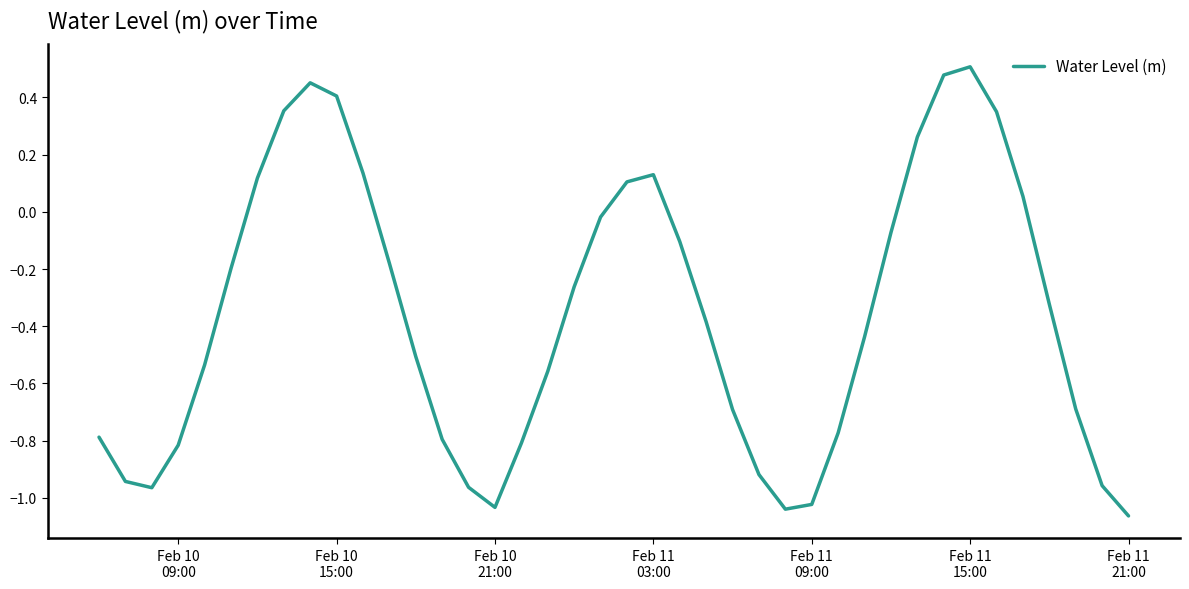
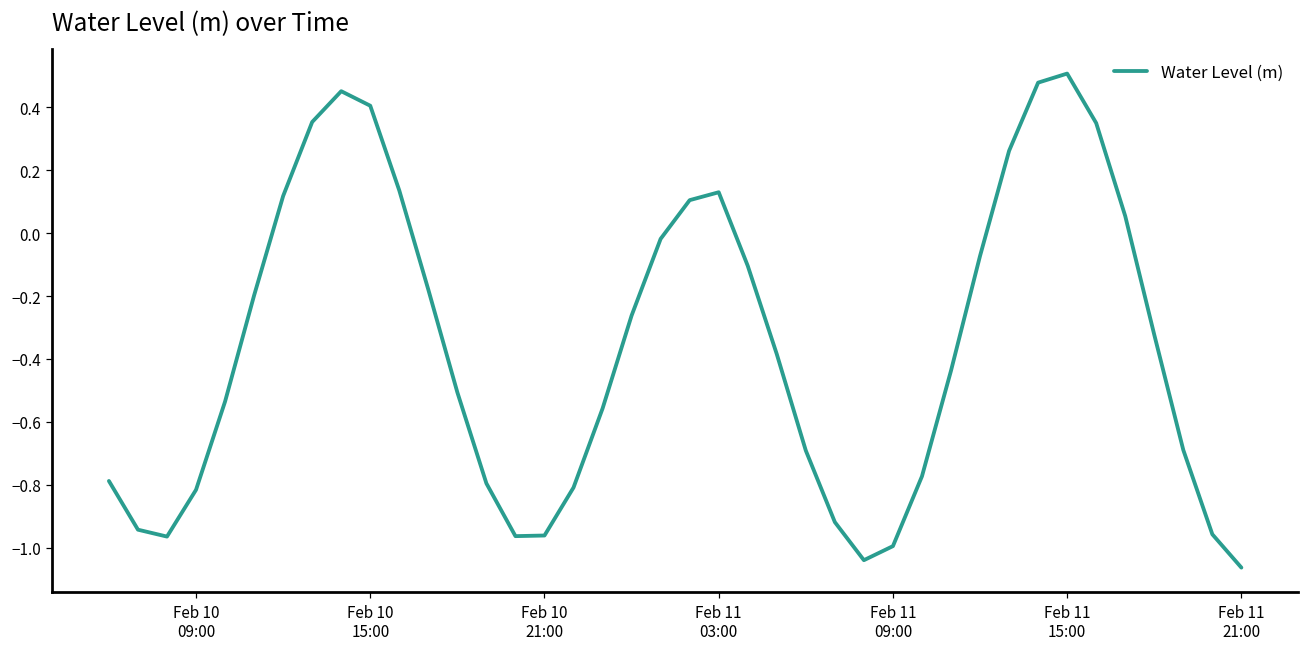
Feb 10 21:00: -1.03 -> -0.96
Feb 11 09:00: -1.02 -> -0.99
